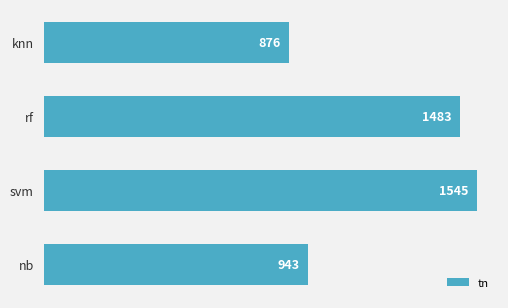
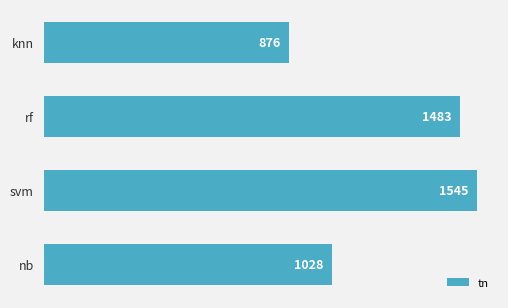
nb: 943 -> 1028
